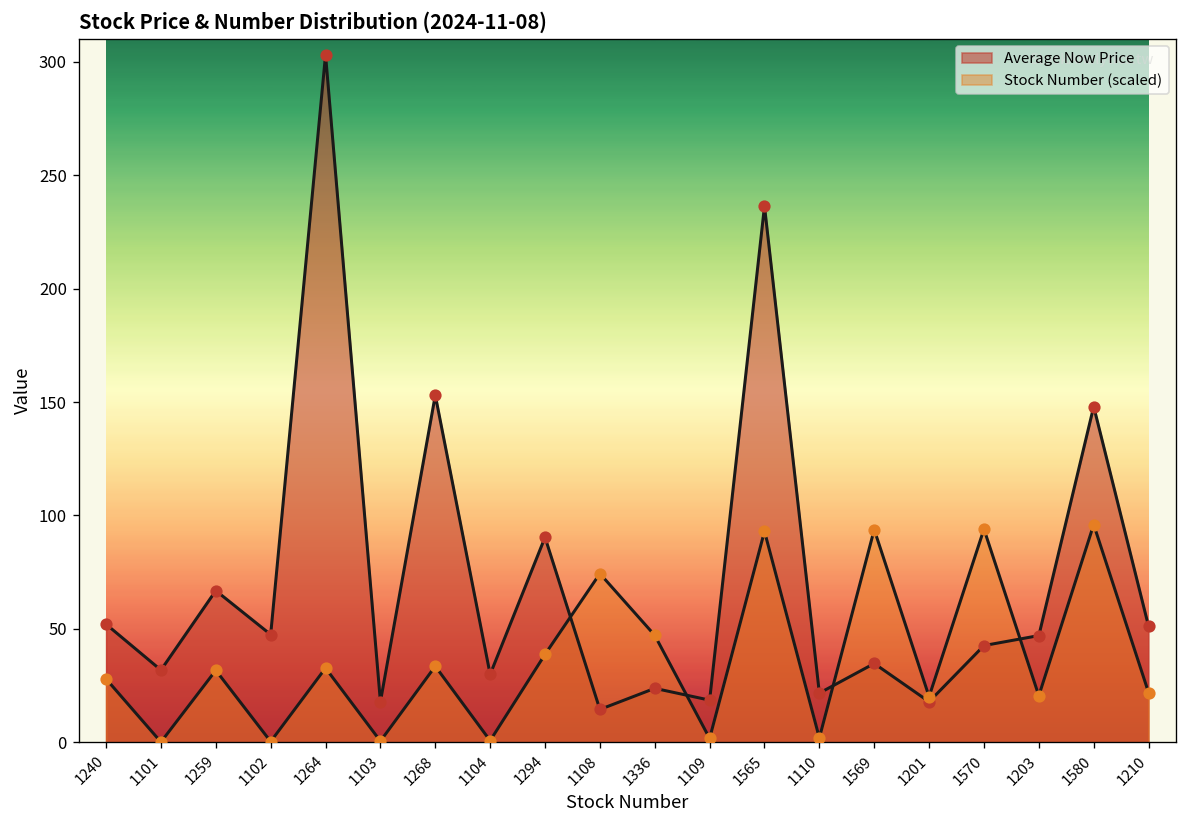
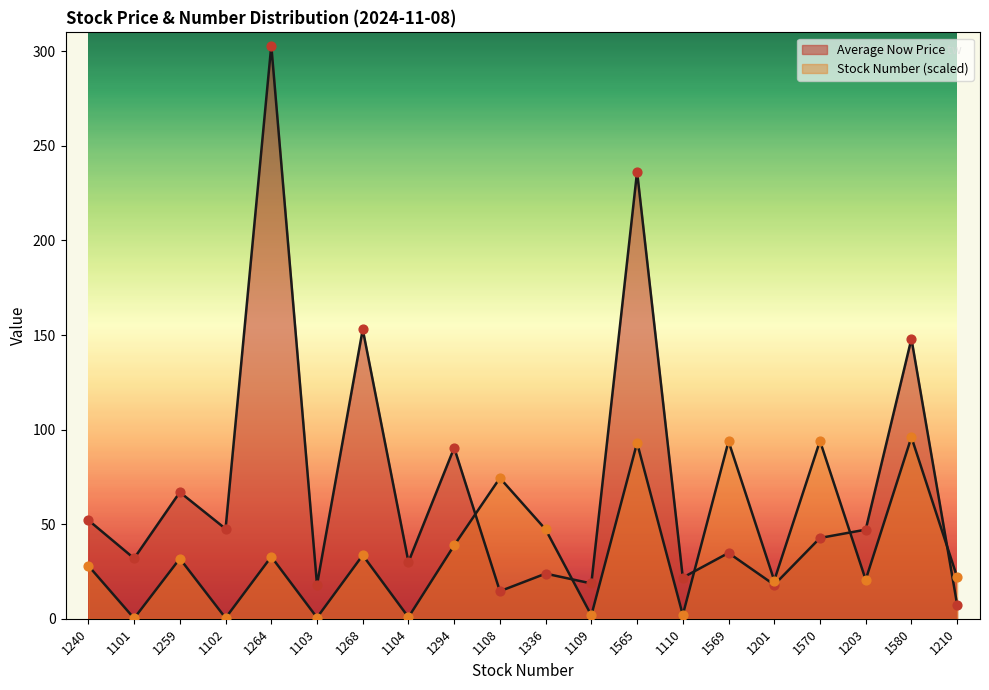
Average Now Price, 1210: 51 -> 8
